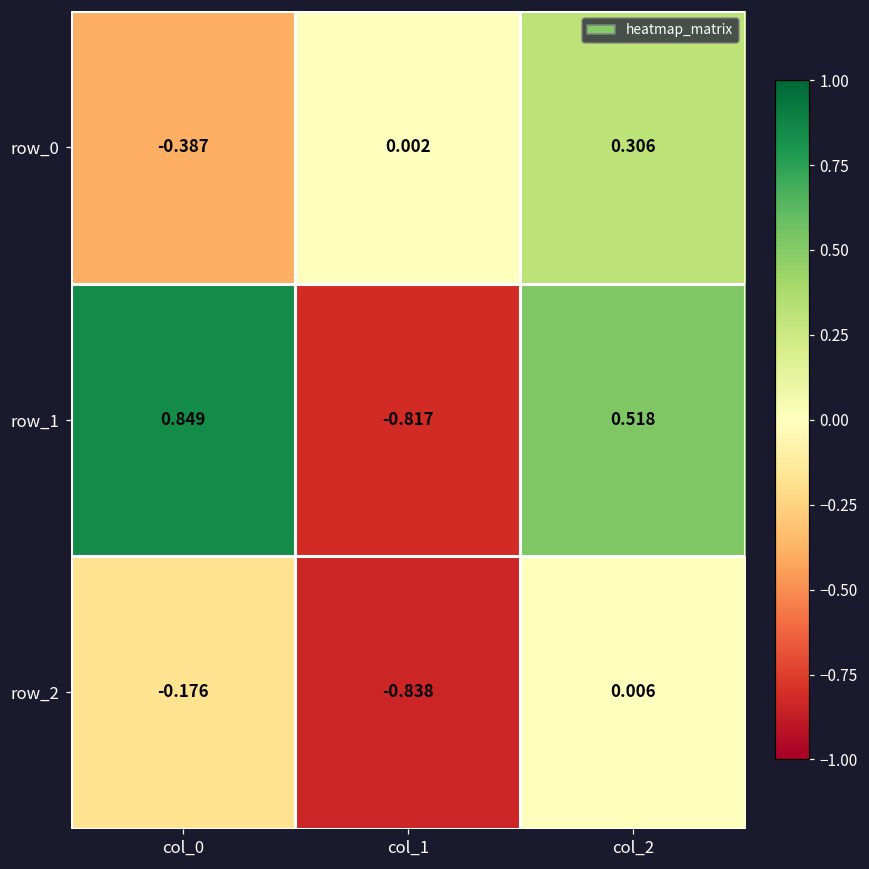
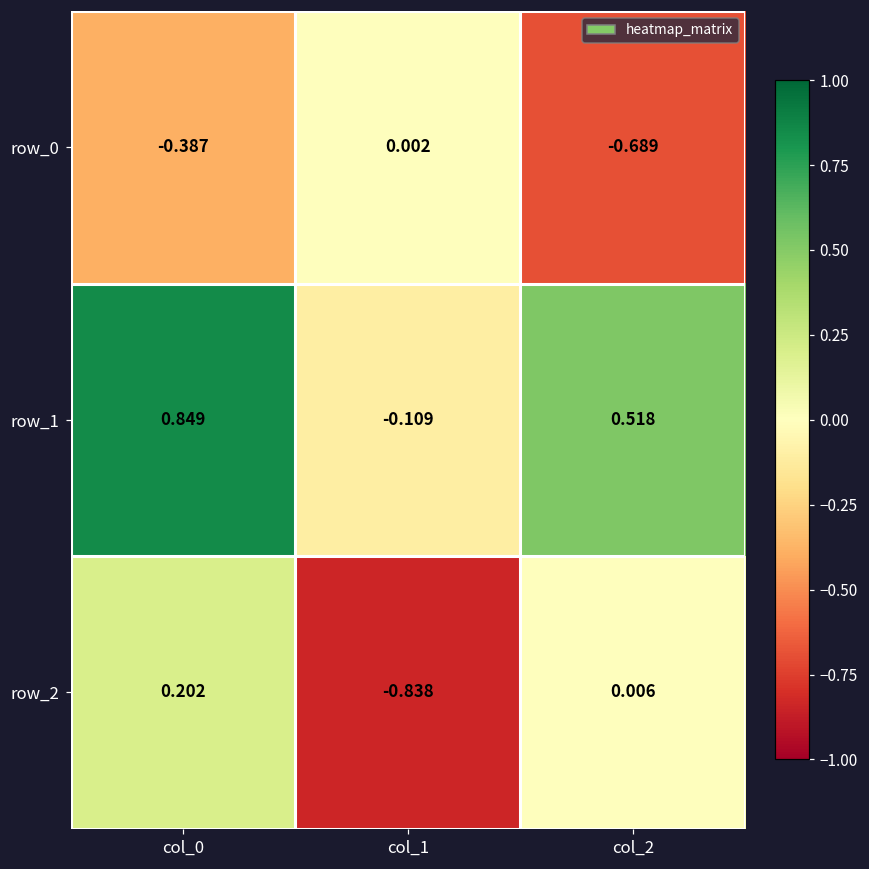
row_0, col_2: 0.306 -> -0.689
row_1, col_1: -0.817 -> -0.109
row_2, col_0: -0.176 -> 0.202
